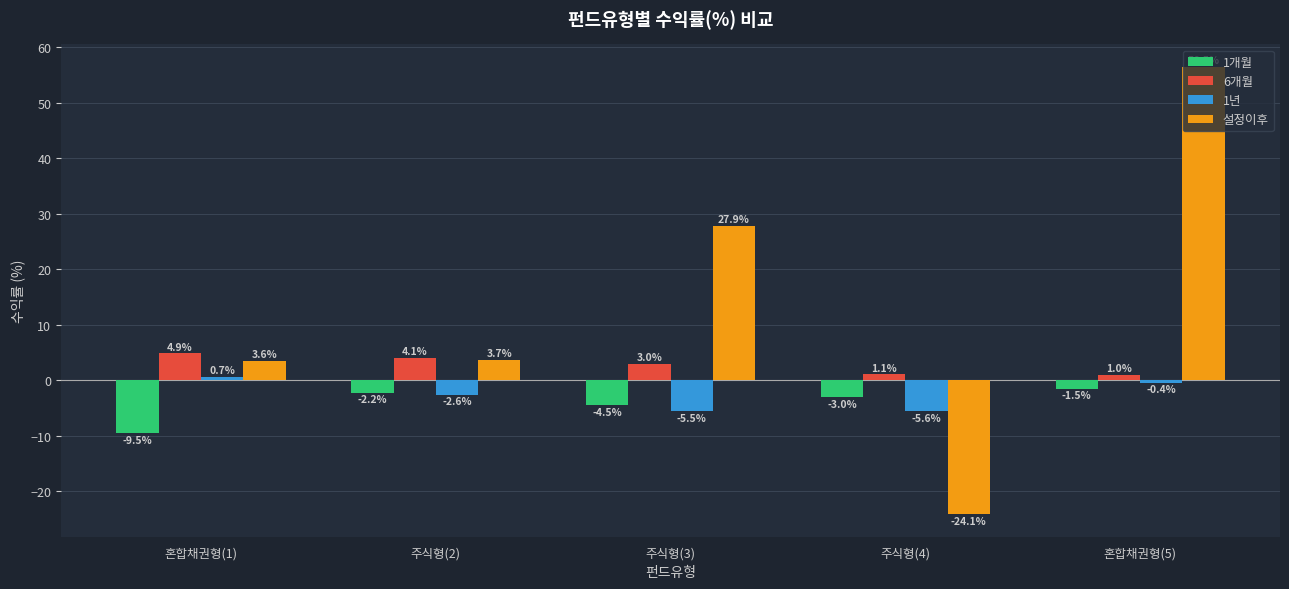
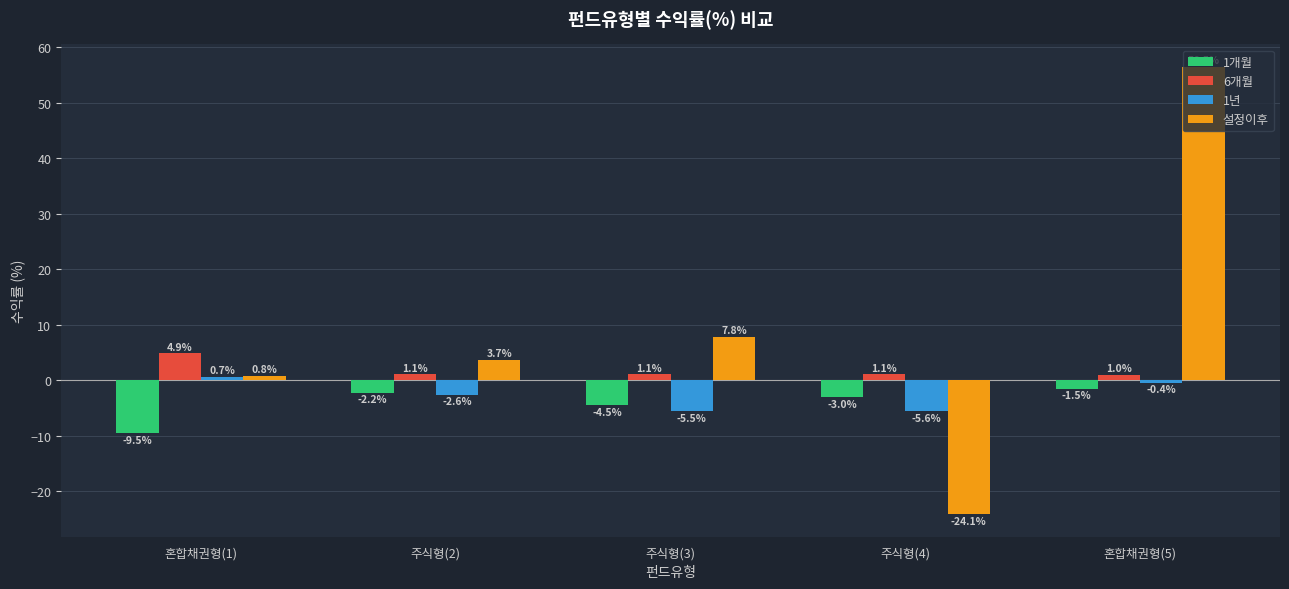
설정이후, 혼합채권형(1): 3.6% -> 0.8%
6개월, 주식형(2): 4.1% -> 1.1%
6개월, 주식형(3): 3.0% -> 1.1%
설정이후, 주식형(3): 27.9% -> 7.8%
